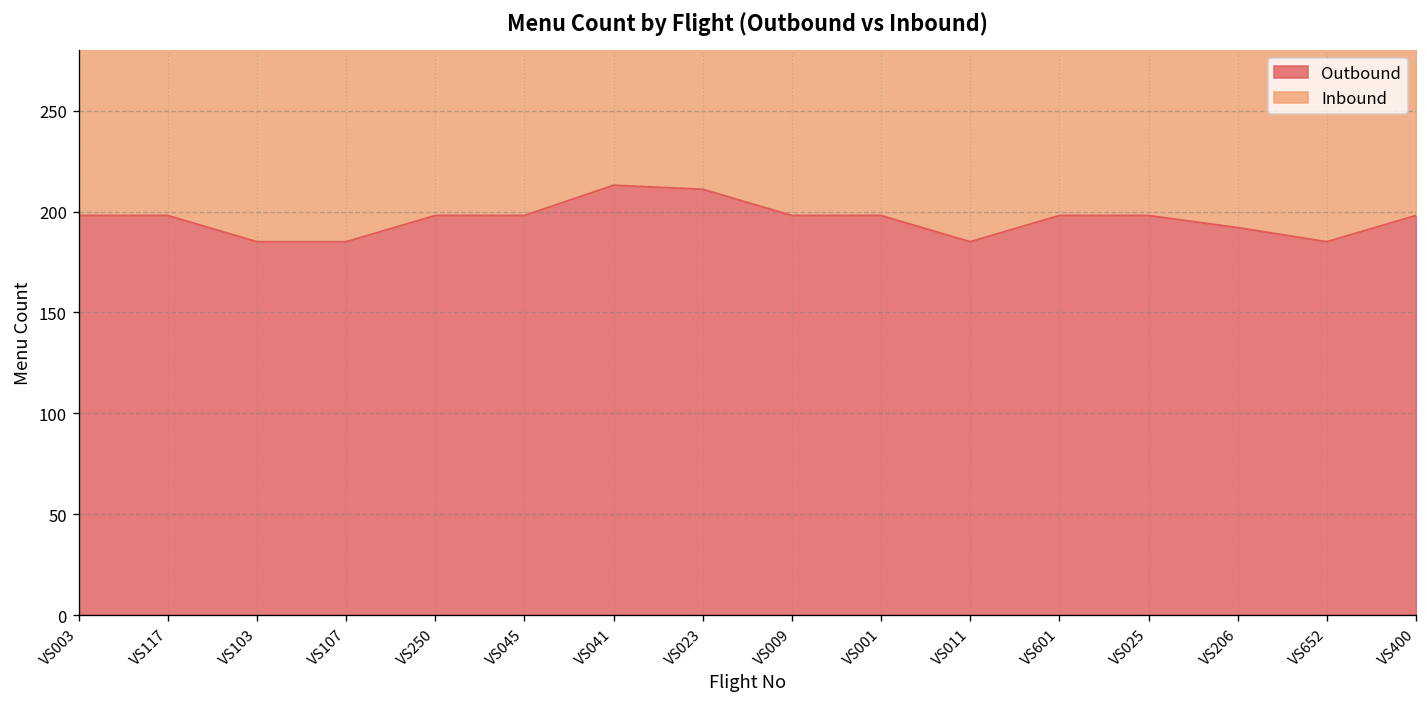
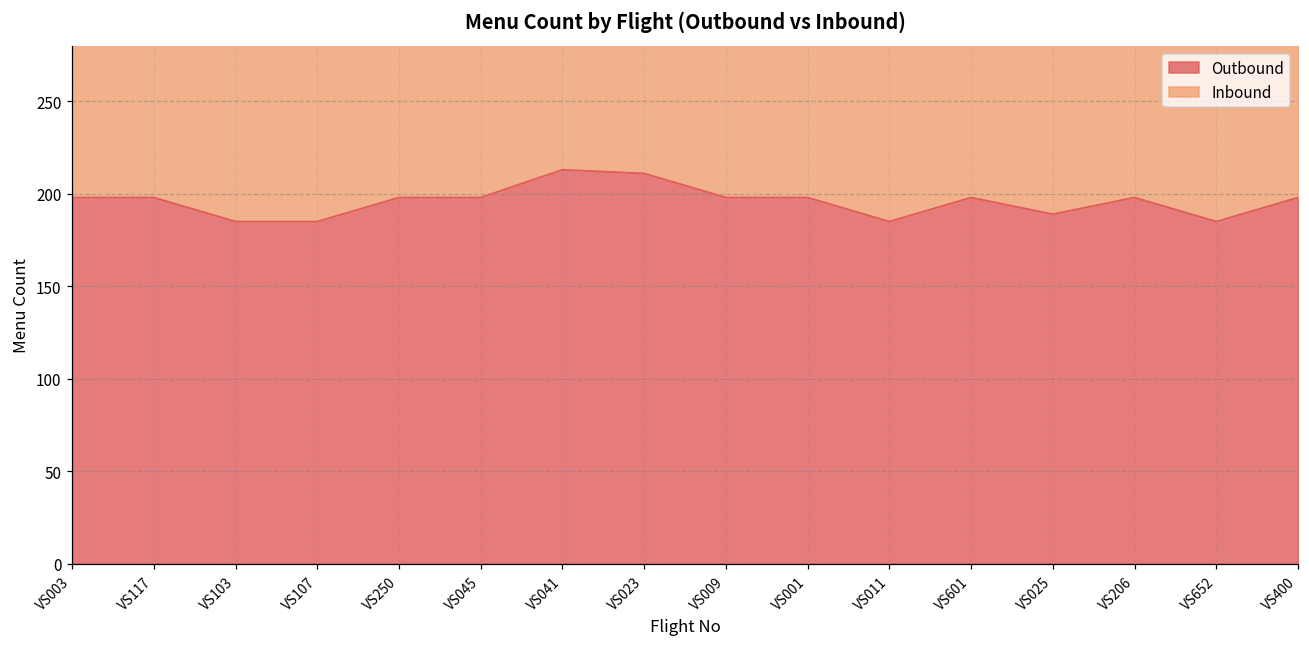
Outbound, VS025: 198 -> 189
Outbound, VS206: 192 -> 198
